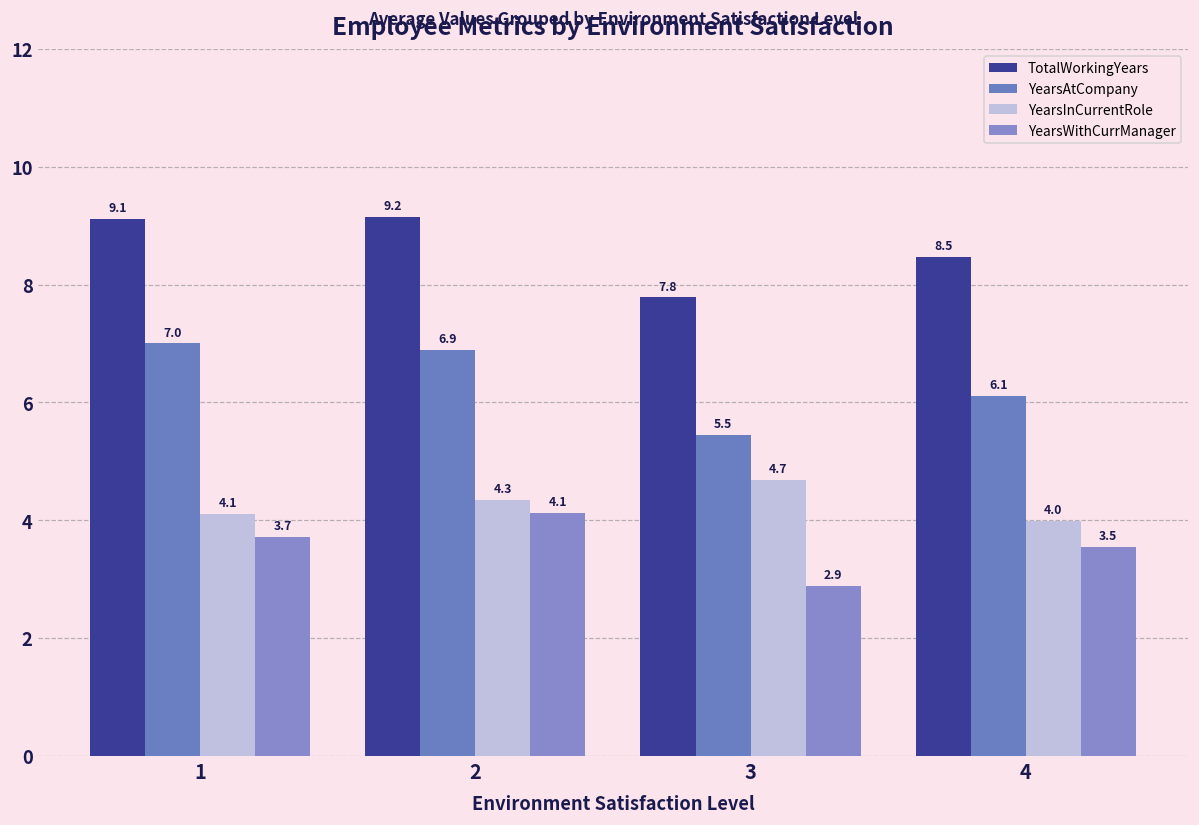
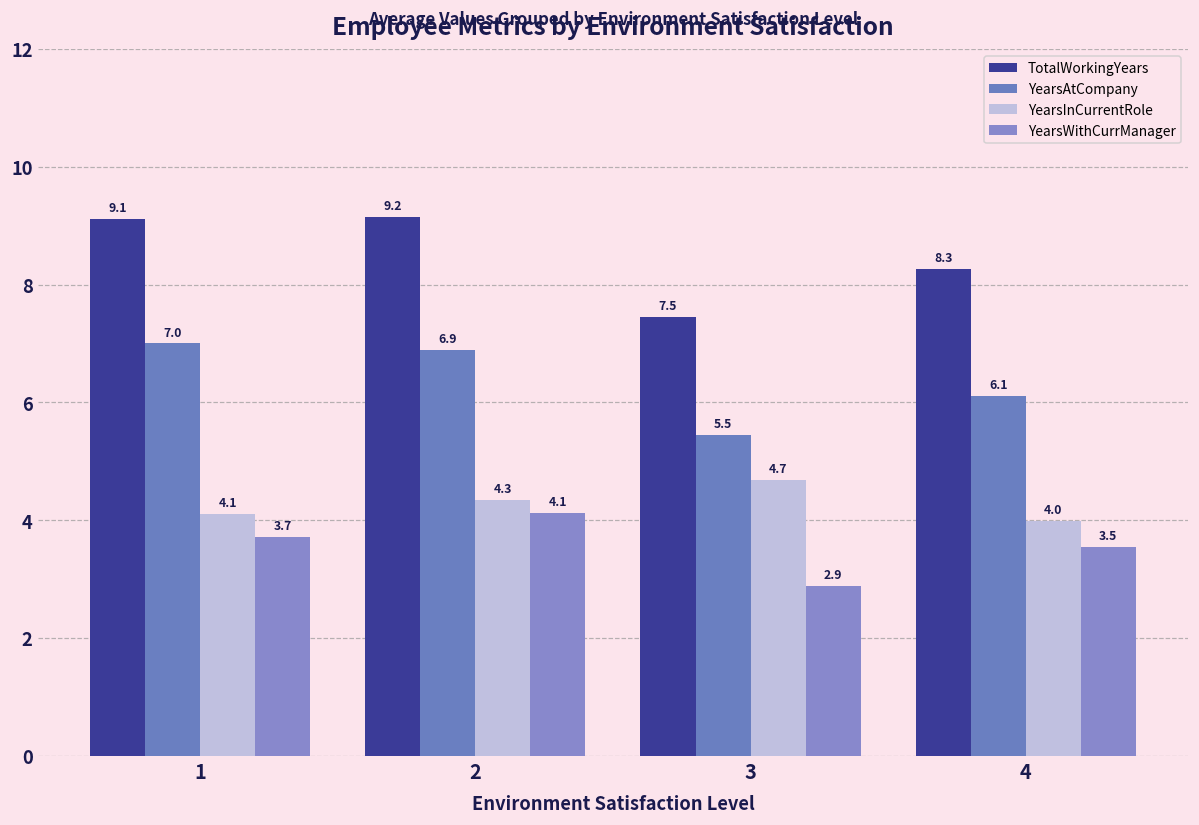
TotalWorkingYears, 3: 7.8 -> 7.5
TotalWorkingYears, 4: 8.5 -> 8.3
